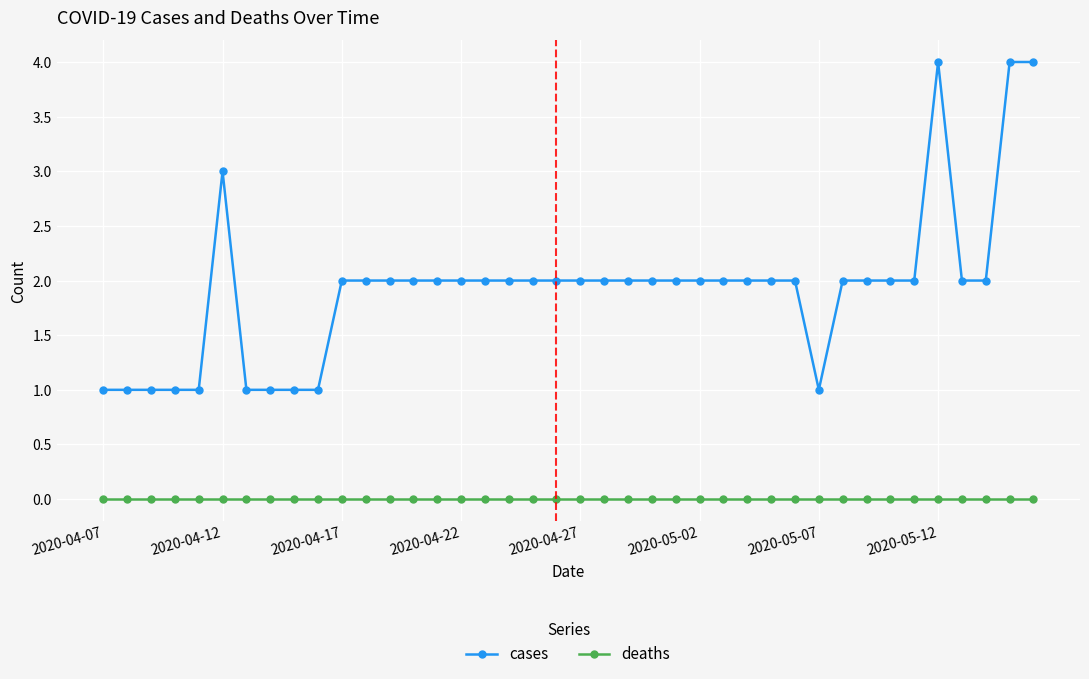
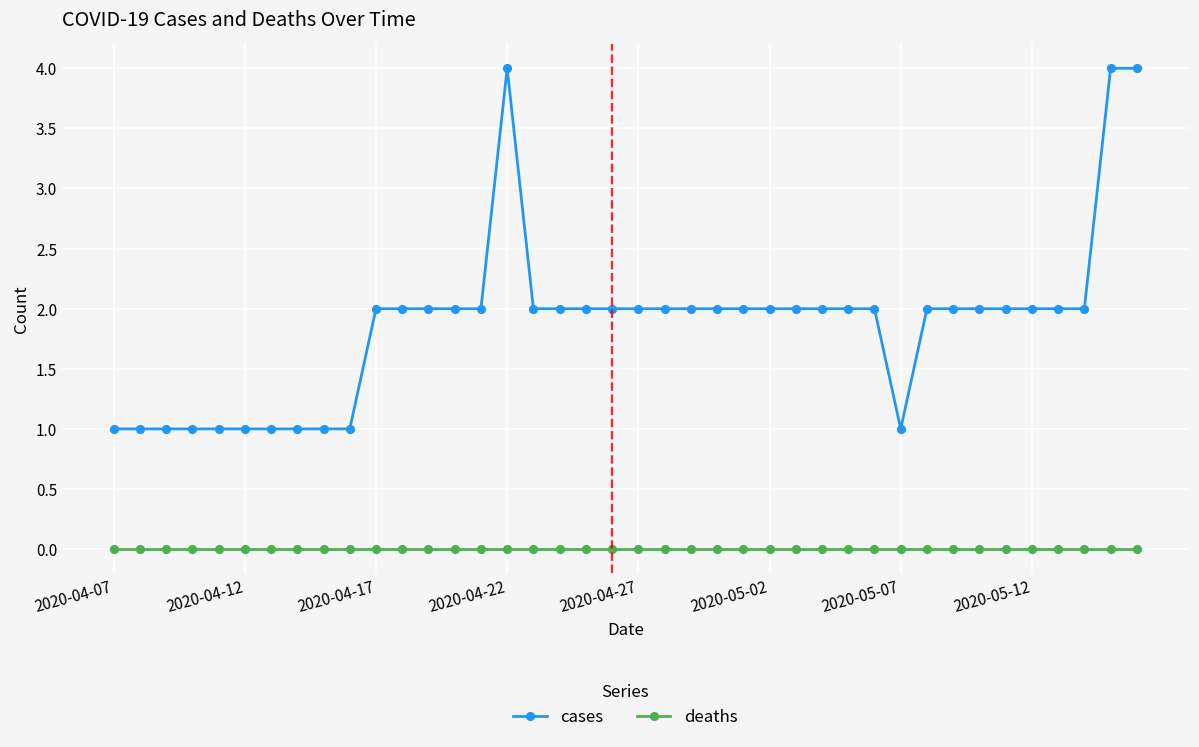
cases, 2020-04-12: 3 -> 1
cases, 2020-04-22: 2 -> 4
cases, 2020-05-12: 4 -> 2
